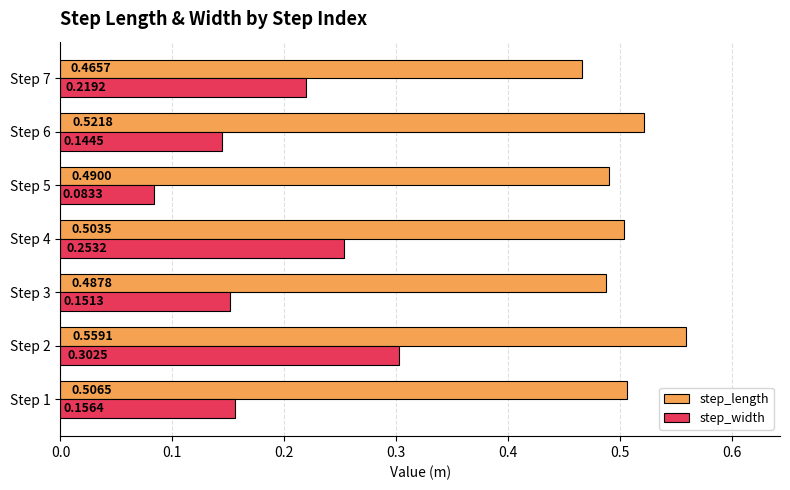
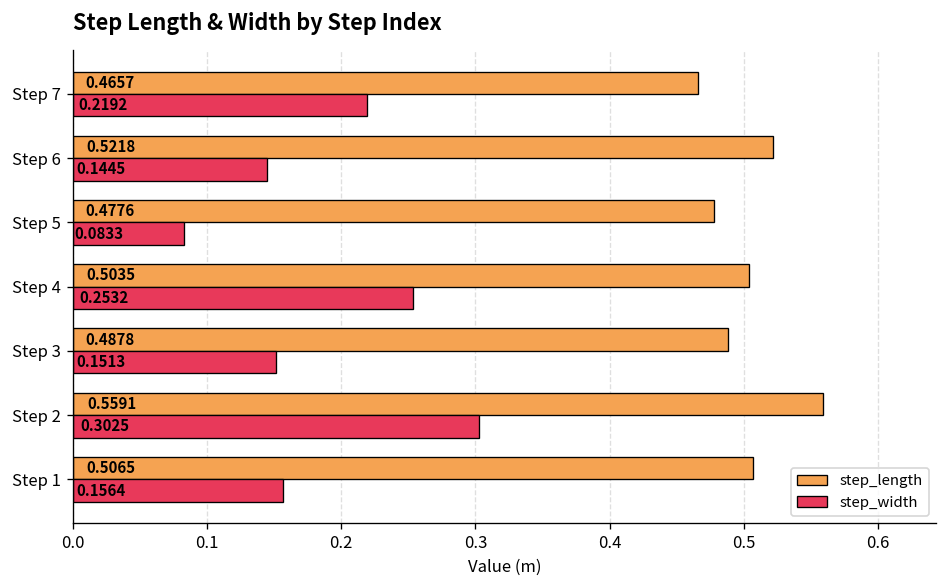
step_length, Step 5: 0.4900 -> 0.4776
